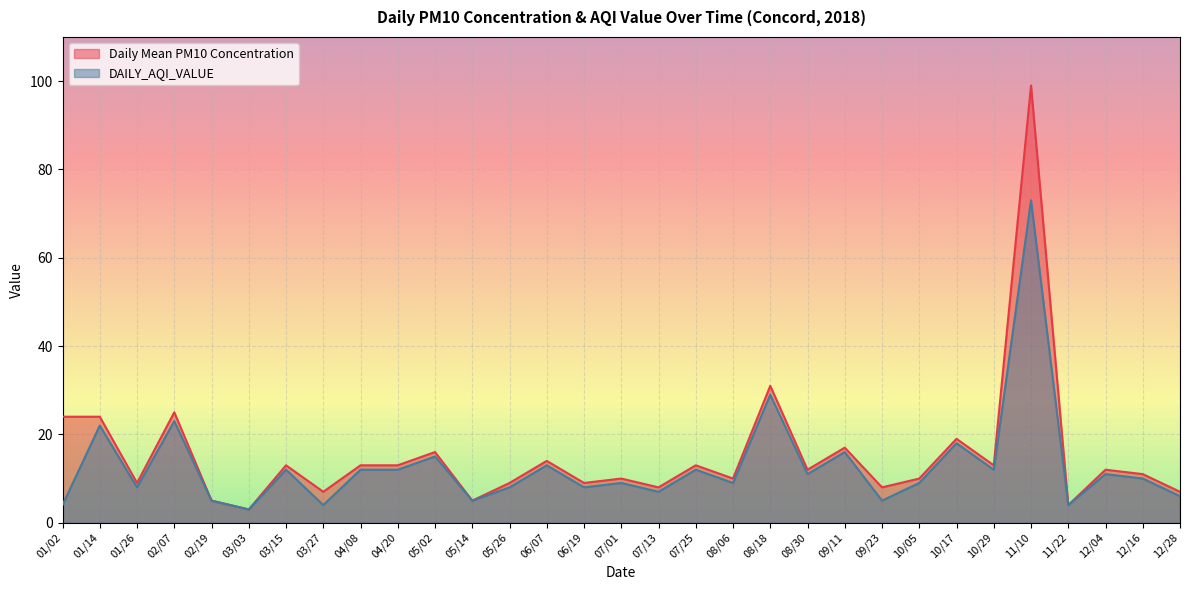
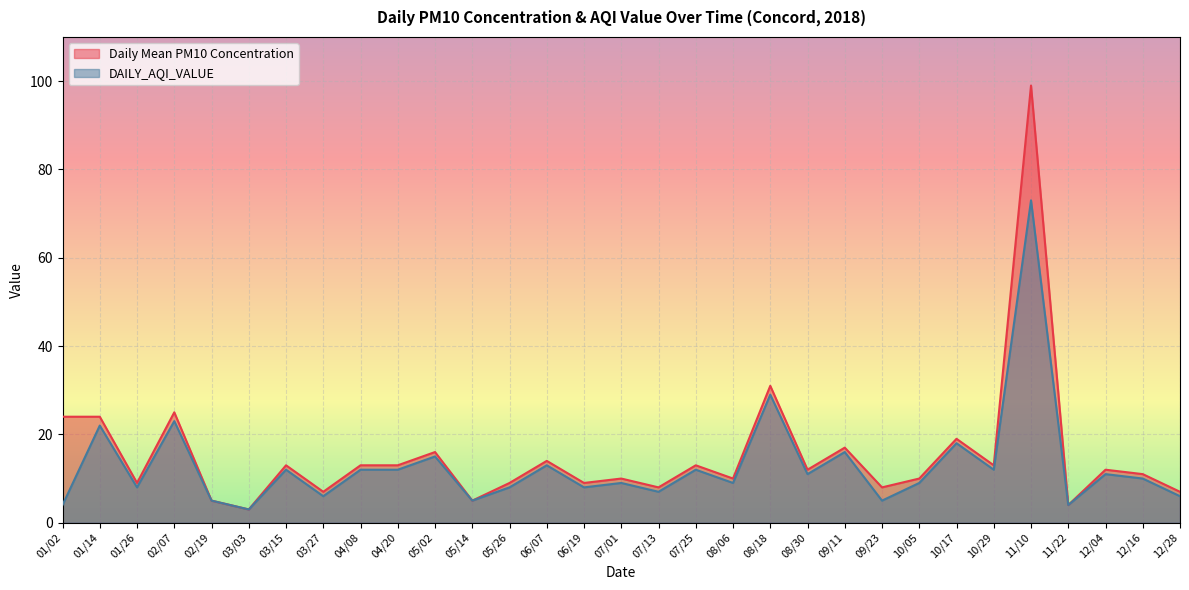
DAILY_AQI_VALUE, 03/27: 4 -> 6
